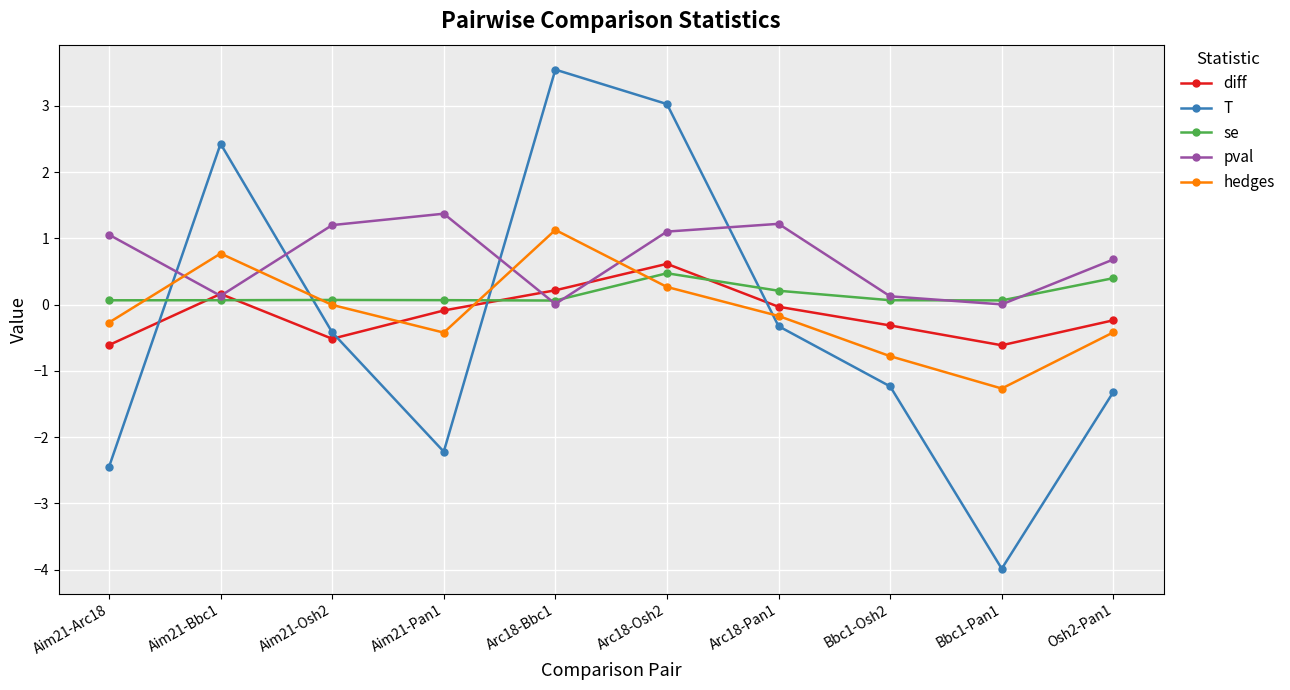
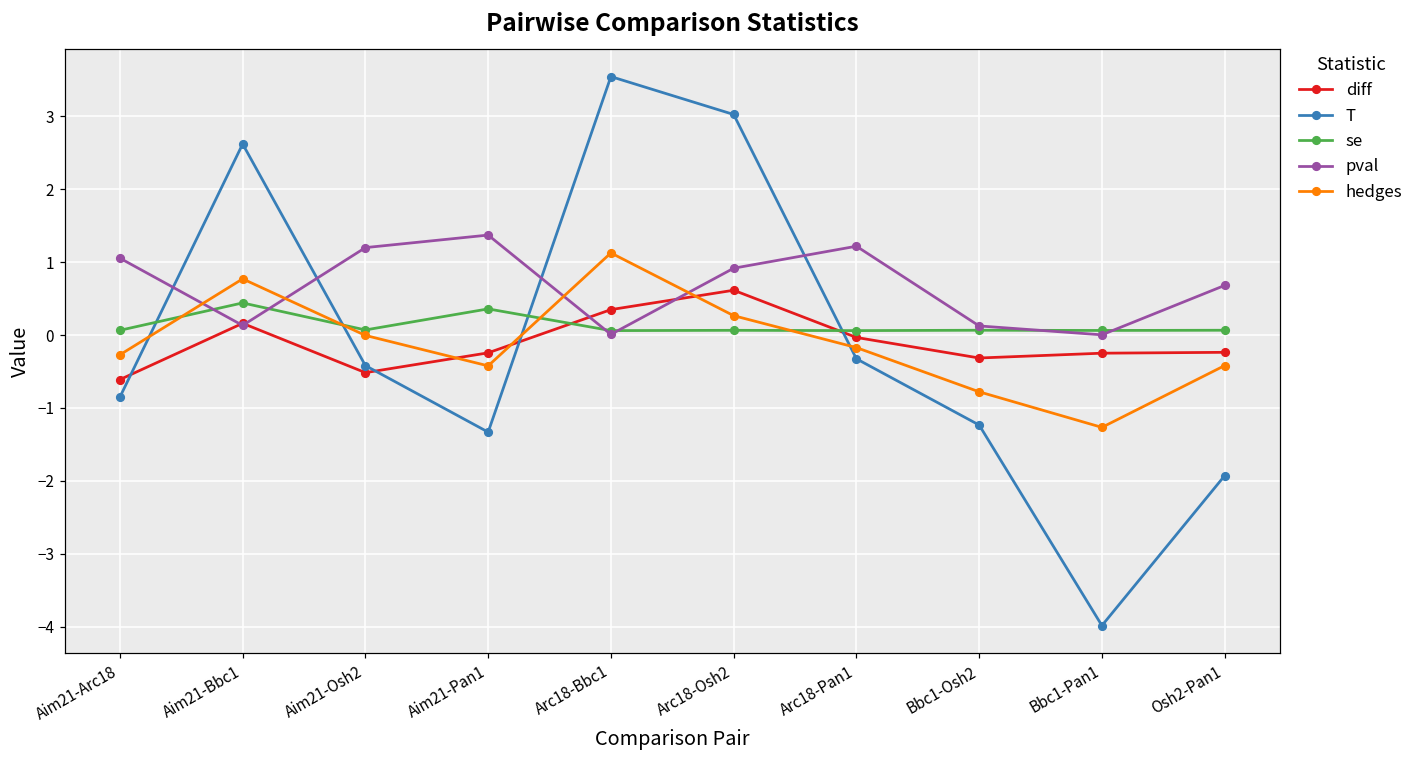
T, Aim21-Arc18: -2.5 -> -0.9
T, Aim21-Bbc1: 2.4 -> 2.6
se, Aim21-Bbc1: 0.1 -> 0.4
diff, Aim21-Pan1: -0.1 -> -0.2
T, Aim21-Pan1: -2.2 -> -1.3
se, Aim21-Pan1: 0.1 -> 0.4
diff, Arc18-Bbc1: 0.2 -> 0.3
se, Arc18-Osh2: 0.5 -> 0.1
pval, Arc18-Osh2: 1.1 -> 0.9
se, Arc18-Pan1: 0.2 -> 0.1
diff, Bbc1-Pan1: -0.6 -> -0.2
T, Osh2-Pan1: -1.3 -> -1.9
se, Osh2-Pan1: 0.4 -> 0.1
